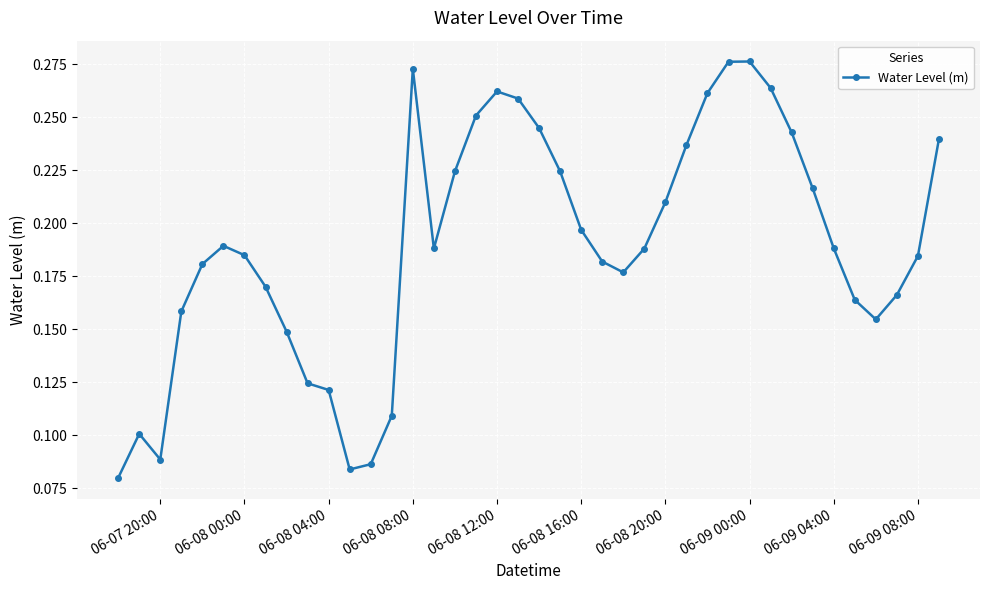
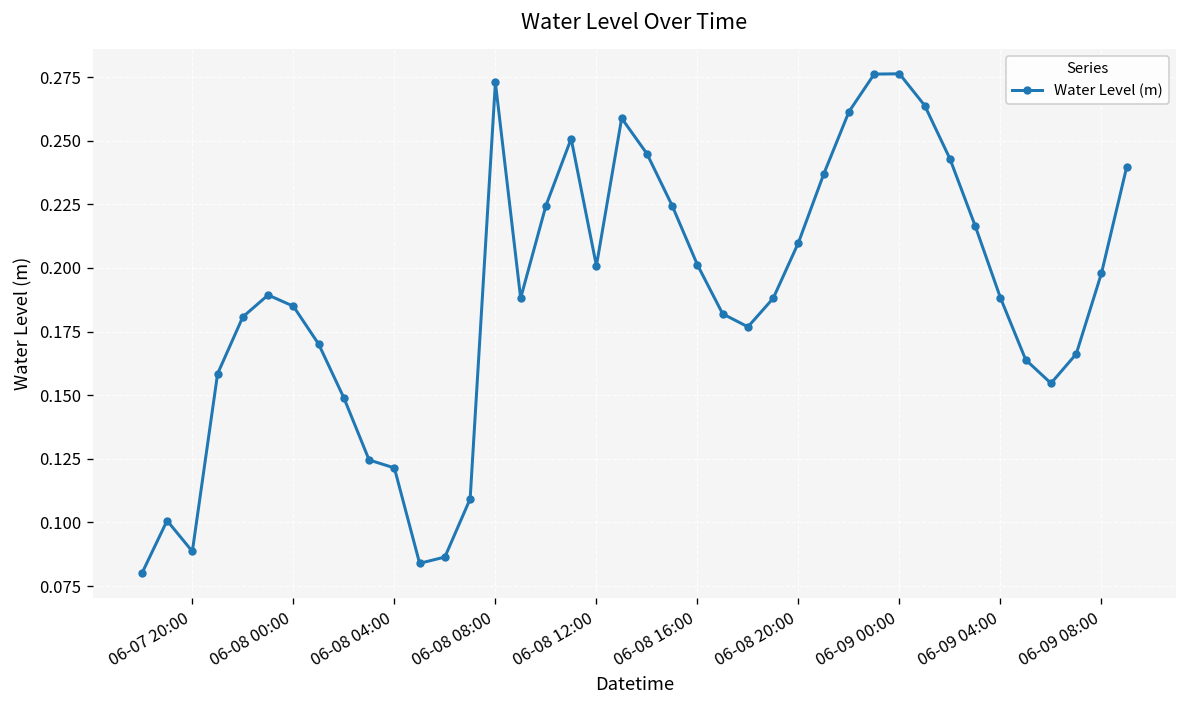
06-08 12:00: 0.262 -> 0.201
06-08 16:00: 0.197 -> 0.201
06-09 08:00: 0.185 -> 0.198
